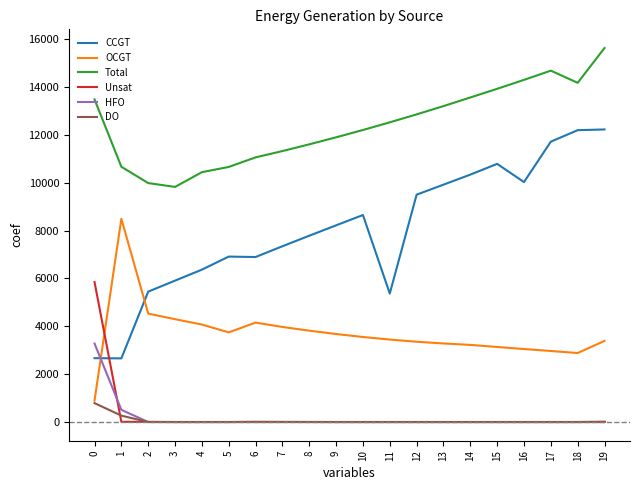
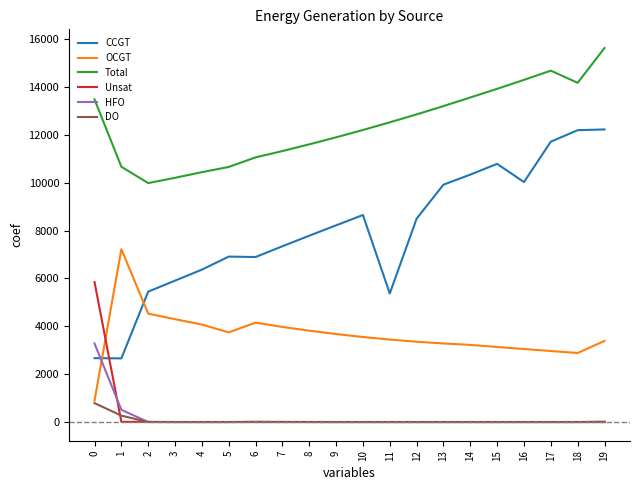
OCGT, 1: 8500 -> 7200
Total, 3: 9800 -> 10200
CCGT, 12: 9500 -> 8500
